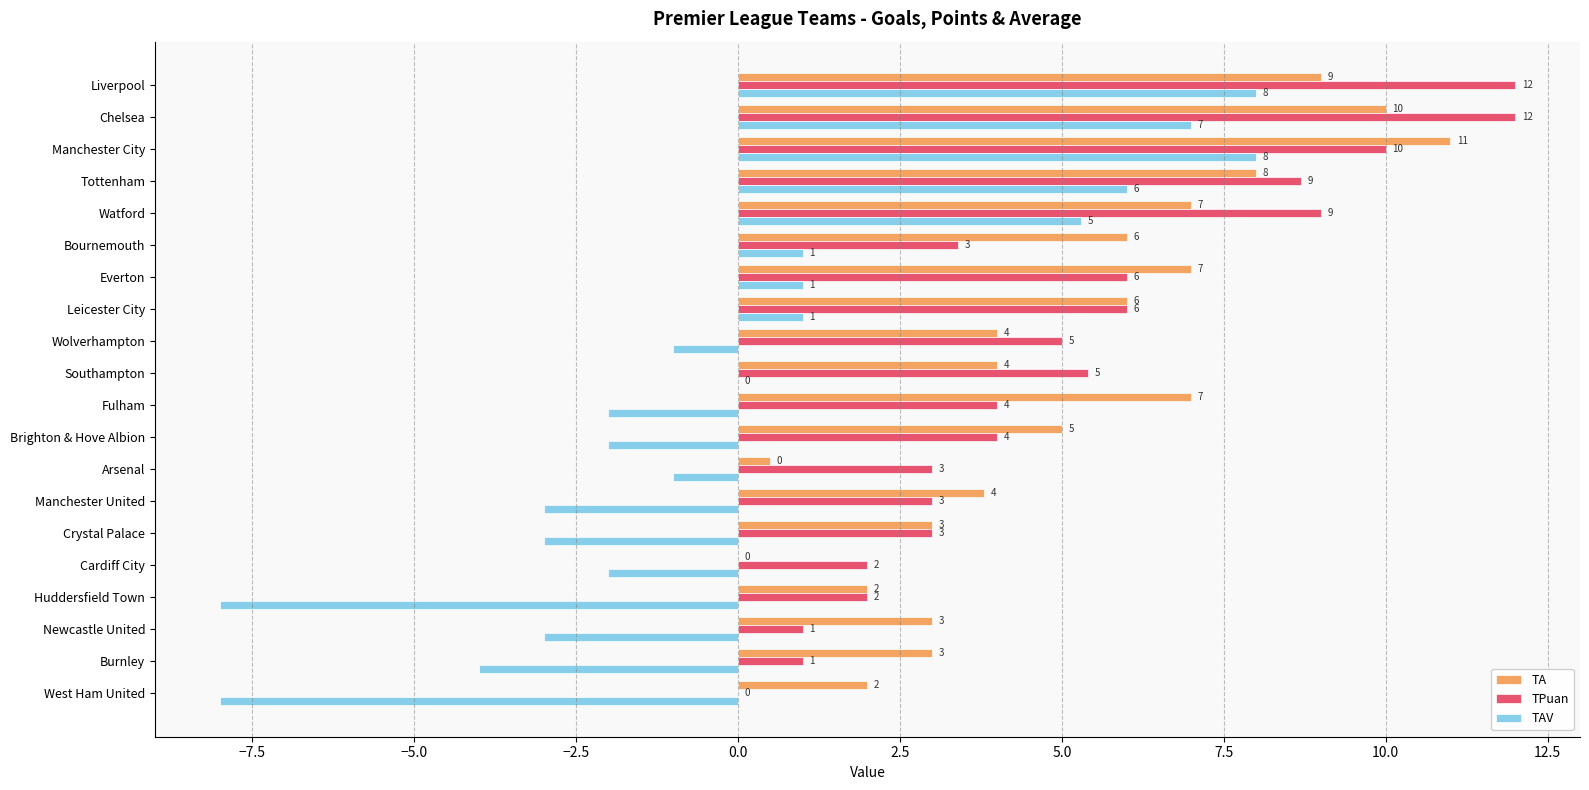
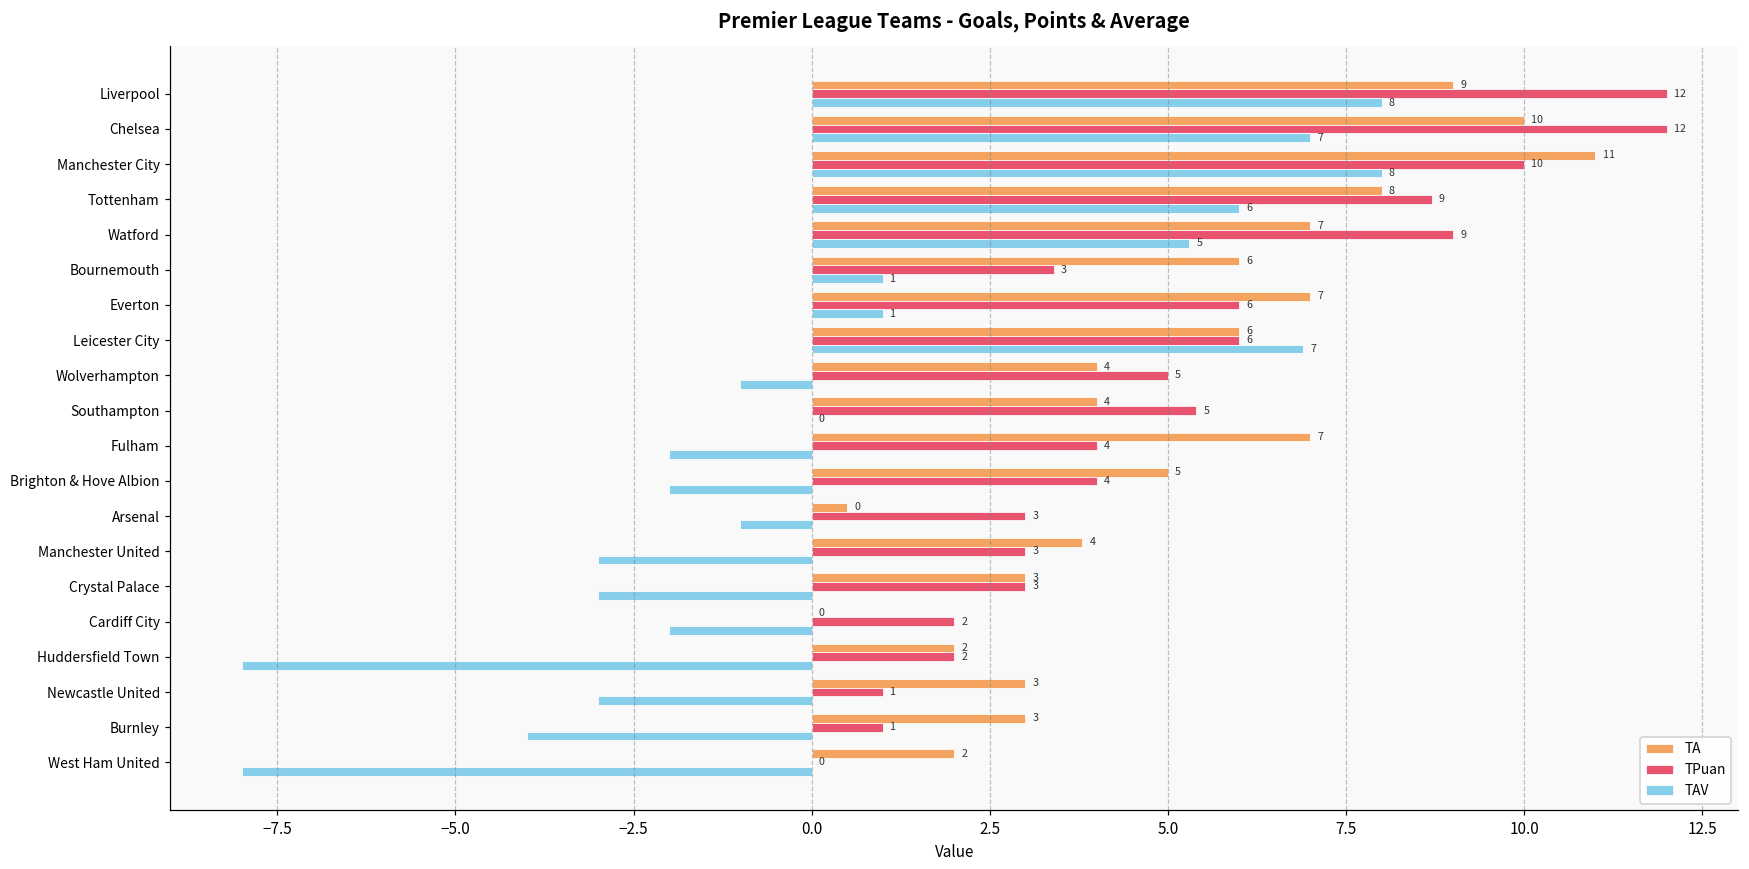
TAV, Leicester City: 1 -> 7
